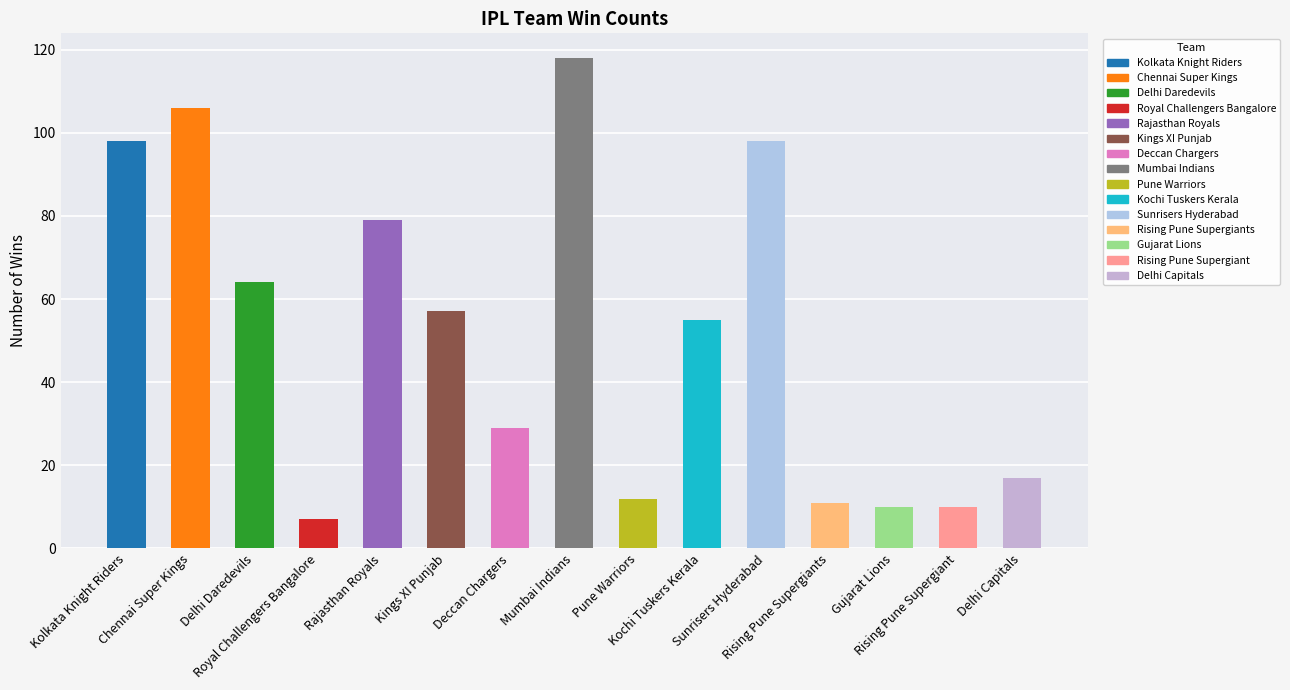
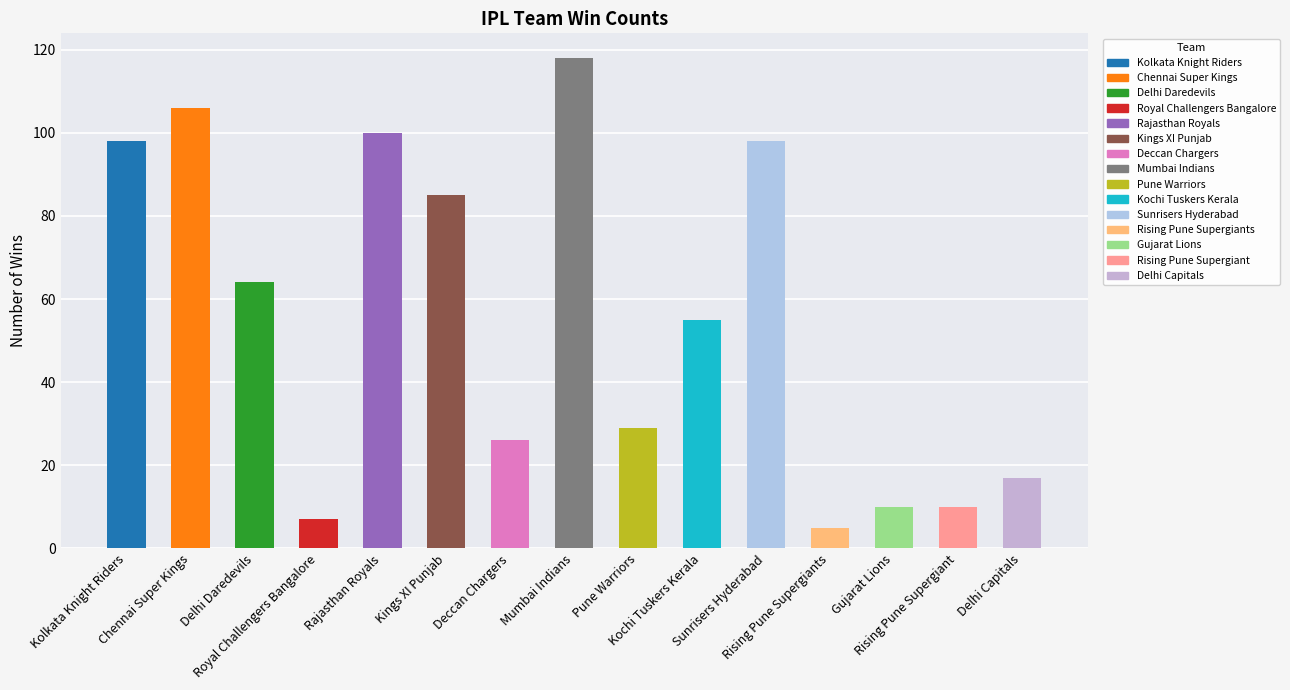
Rajasthan Royals: 79 -> 100
Kings XI Punjab: 57 -> 85
Deccan Chargers: 29 -> 26
Pune Warriors: 12 -> 29
Rising Pune Supergiants: 11 -> 5
